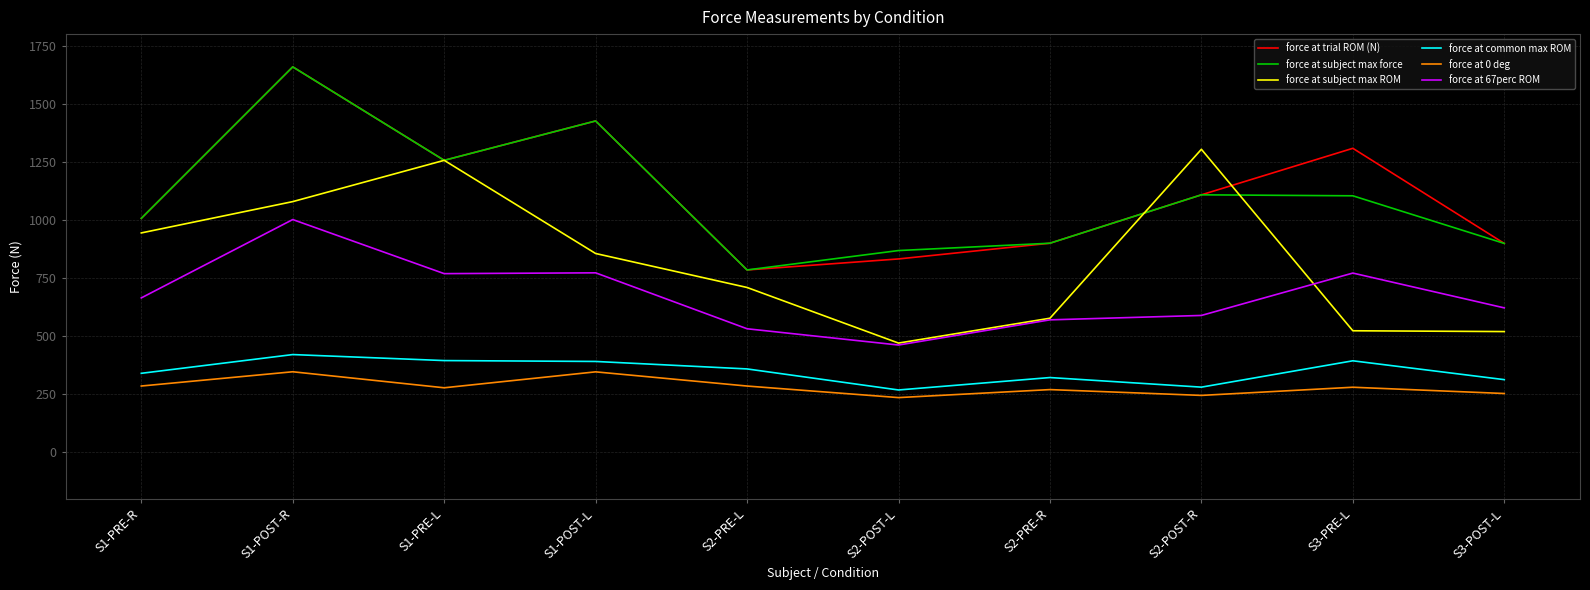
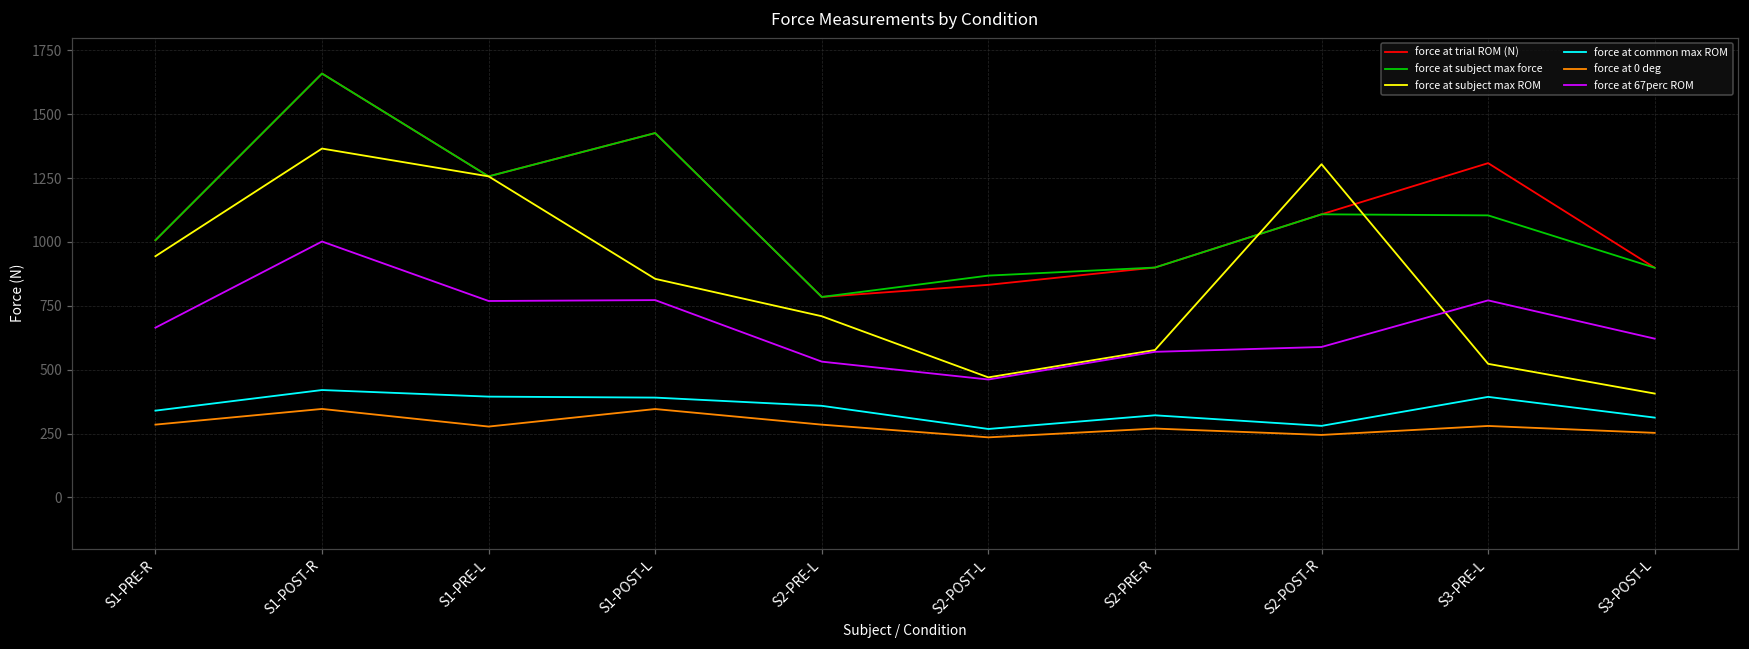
force at subject max ROM, S1-POST-R: 1080 -> 1370
force at subject max ROM, S3-POST-L: 520 -> 410
